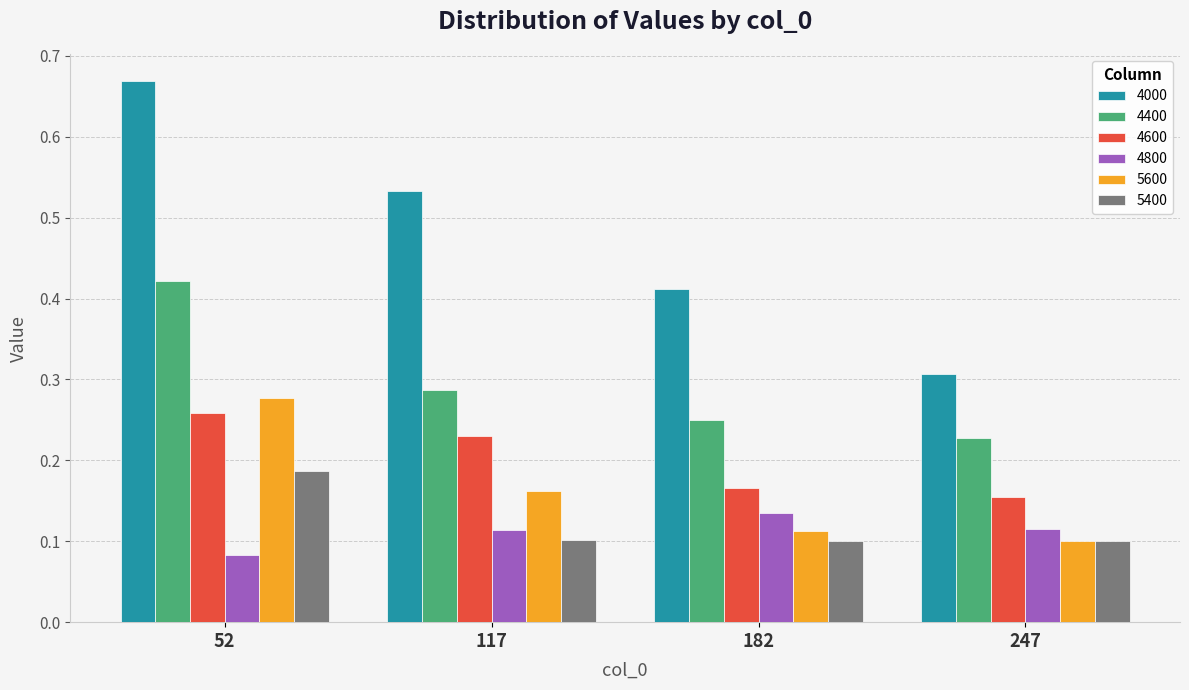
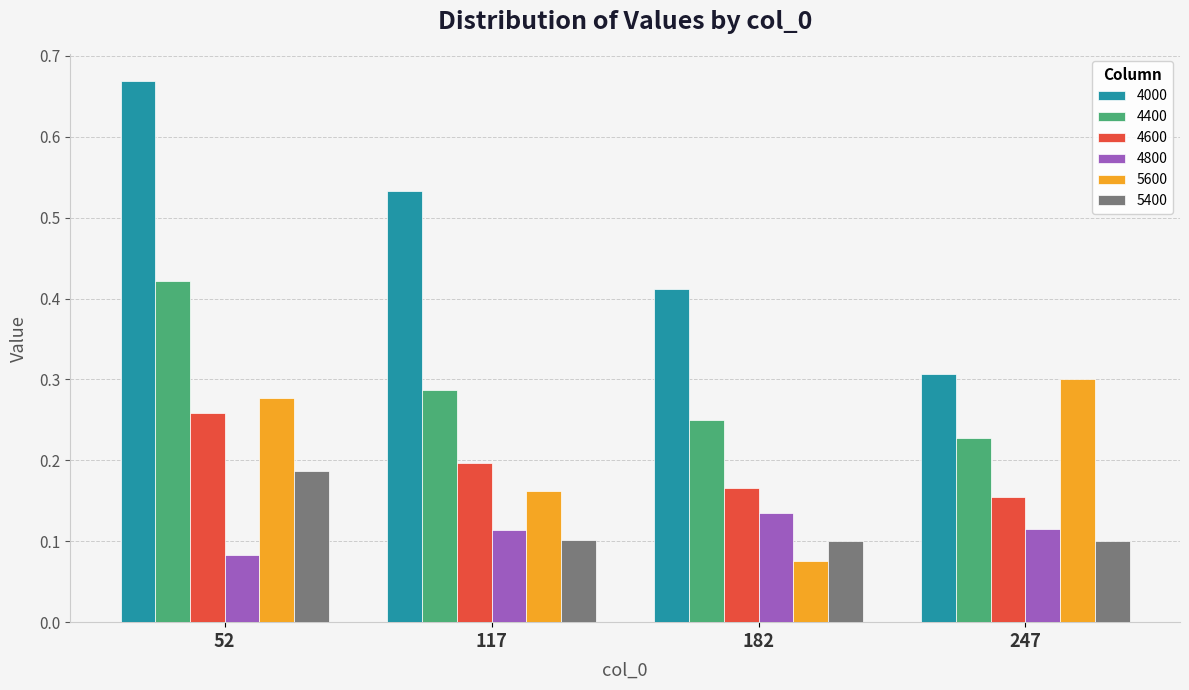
4600, 117: 0.23 -> 0.20
5600, 182: 0.11 -> 0.08
5600, 247: 0.1 -> 0.3
